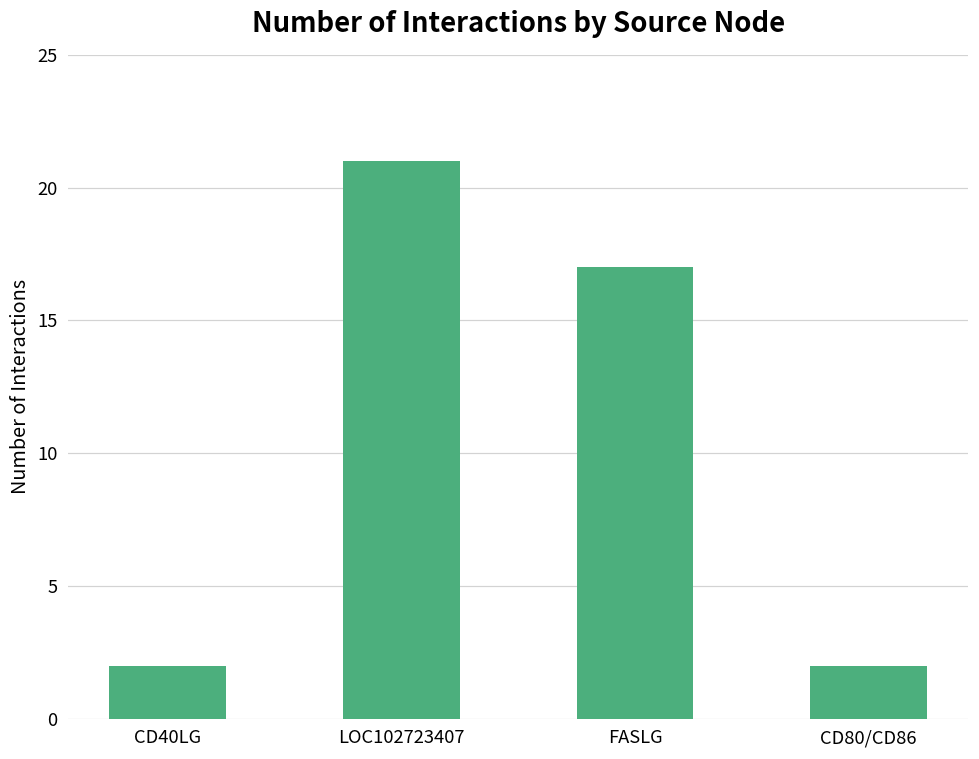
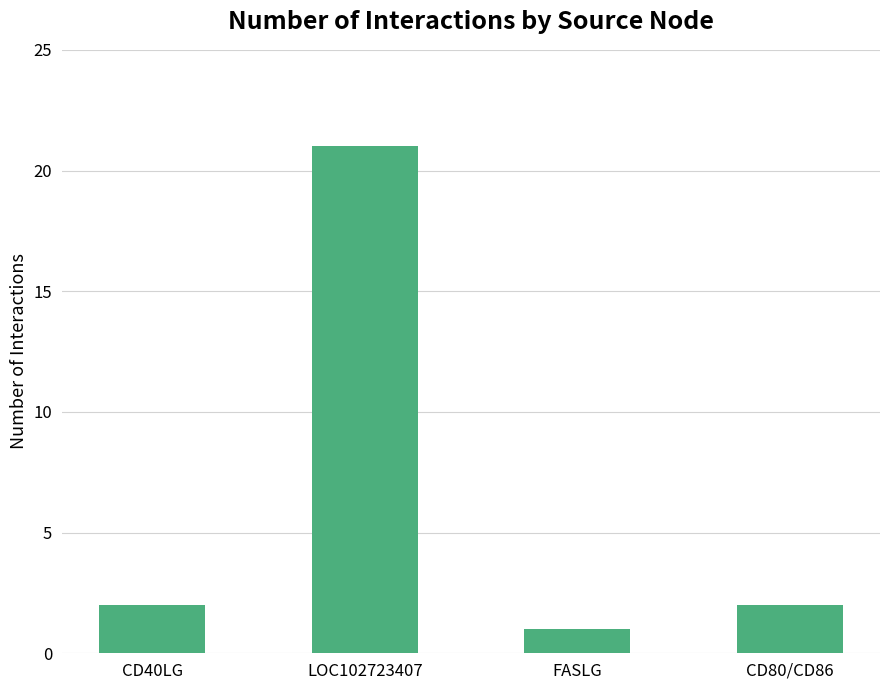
FASLG: 17 -> 1
